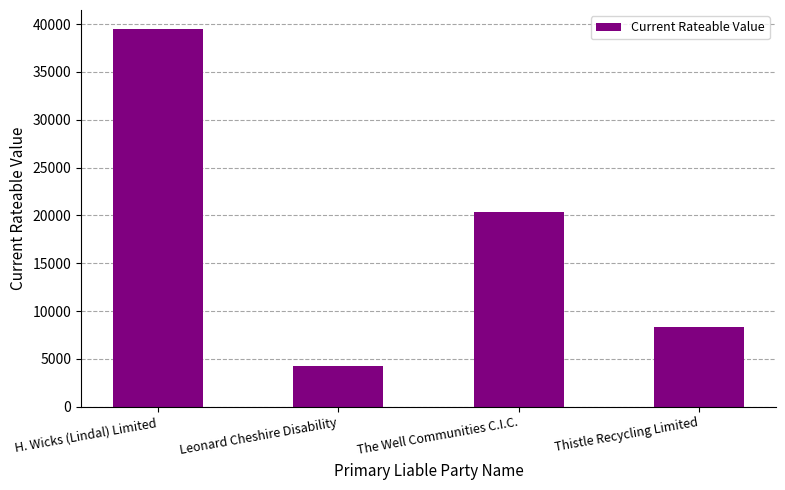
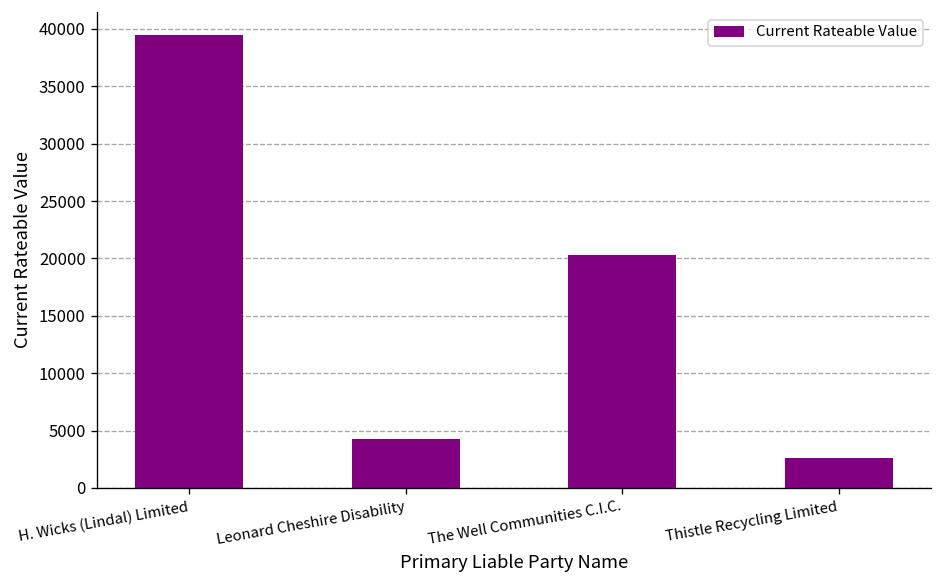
Thistle Recycling Limited: 8000 -> 3000
